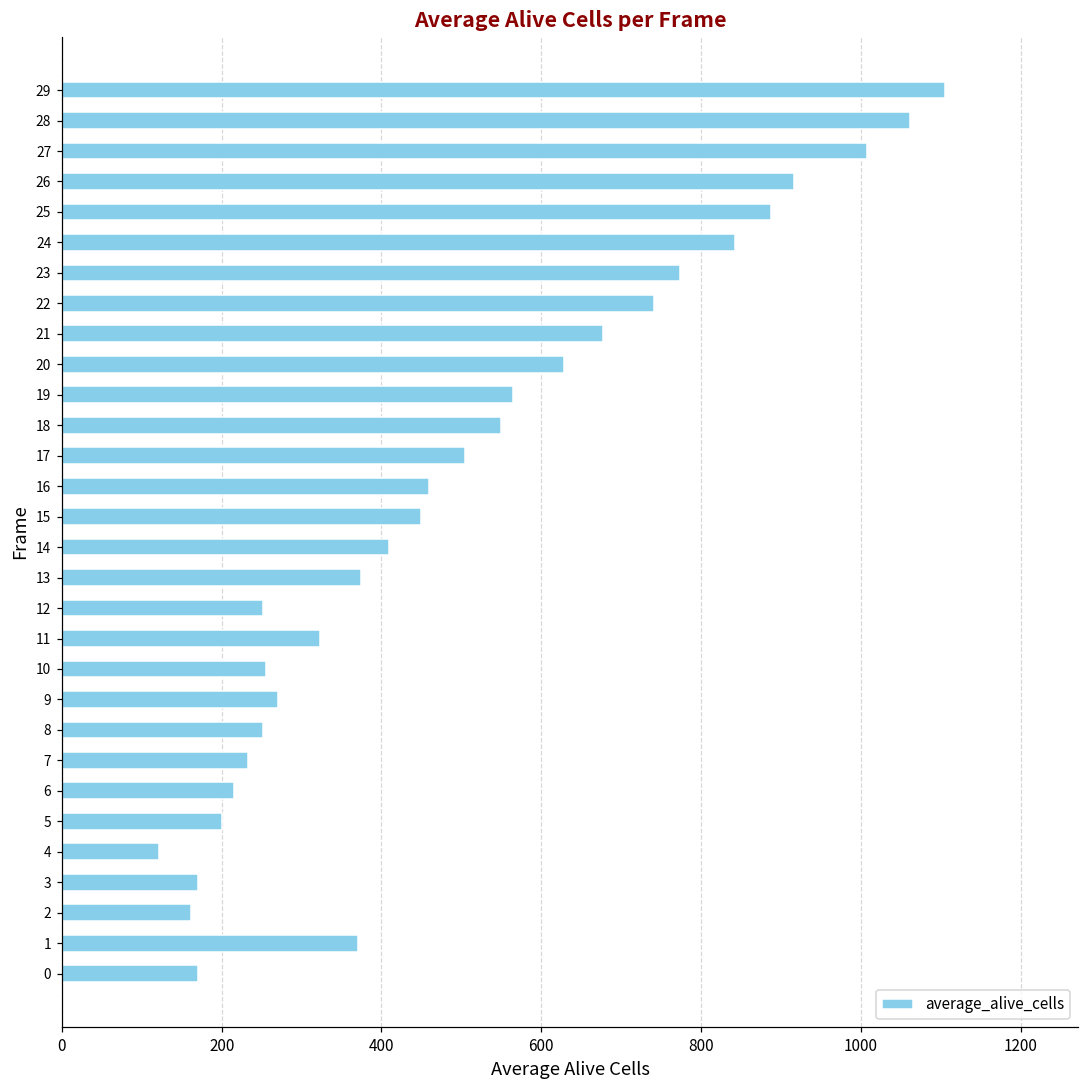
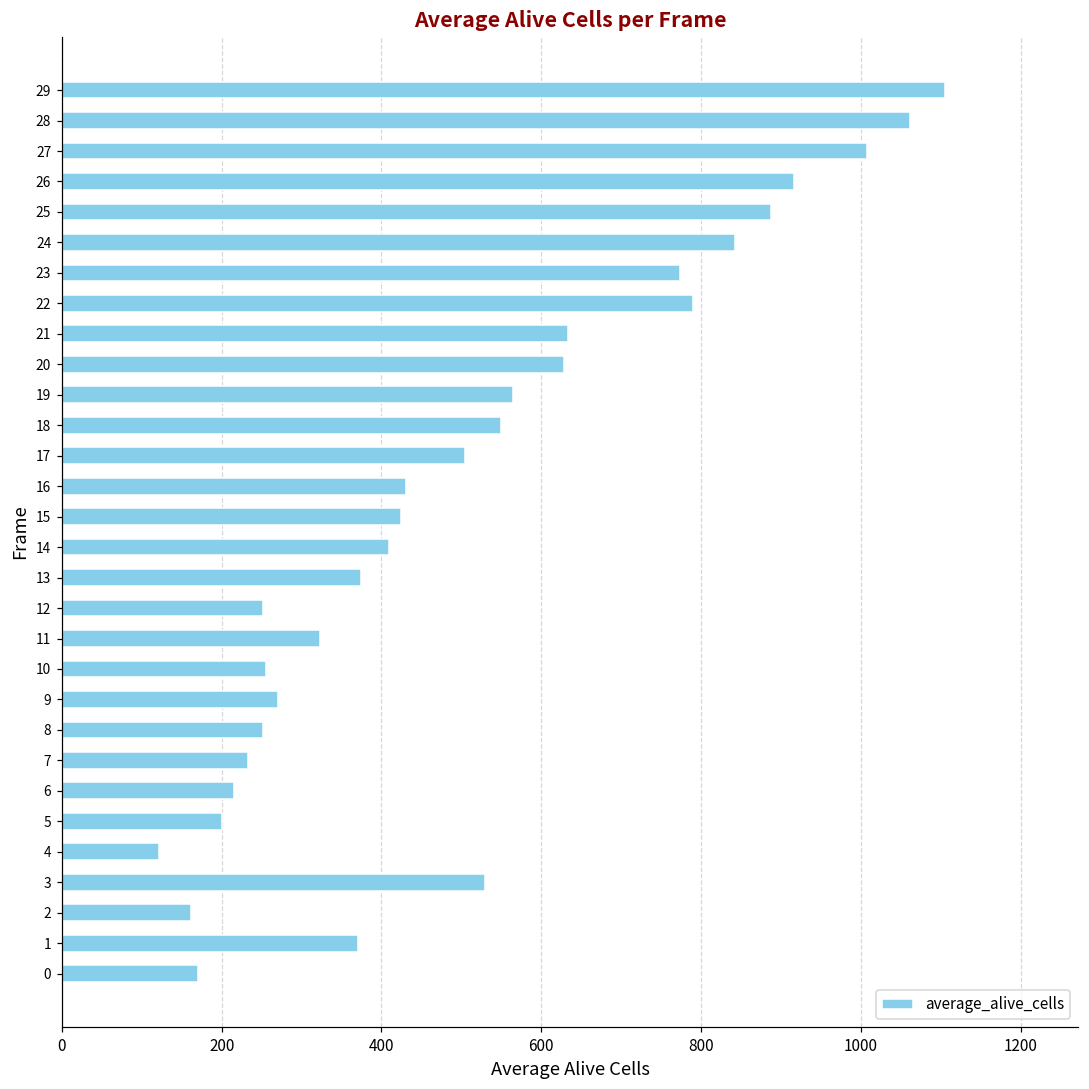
22: 740 -> 790
21: 680 -> 630
16: 460 -> 430
15: 450 -> 430
3: 170 -> 530
